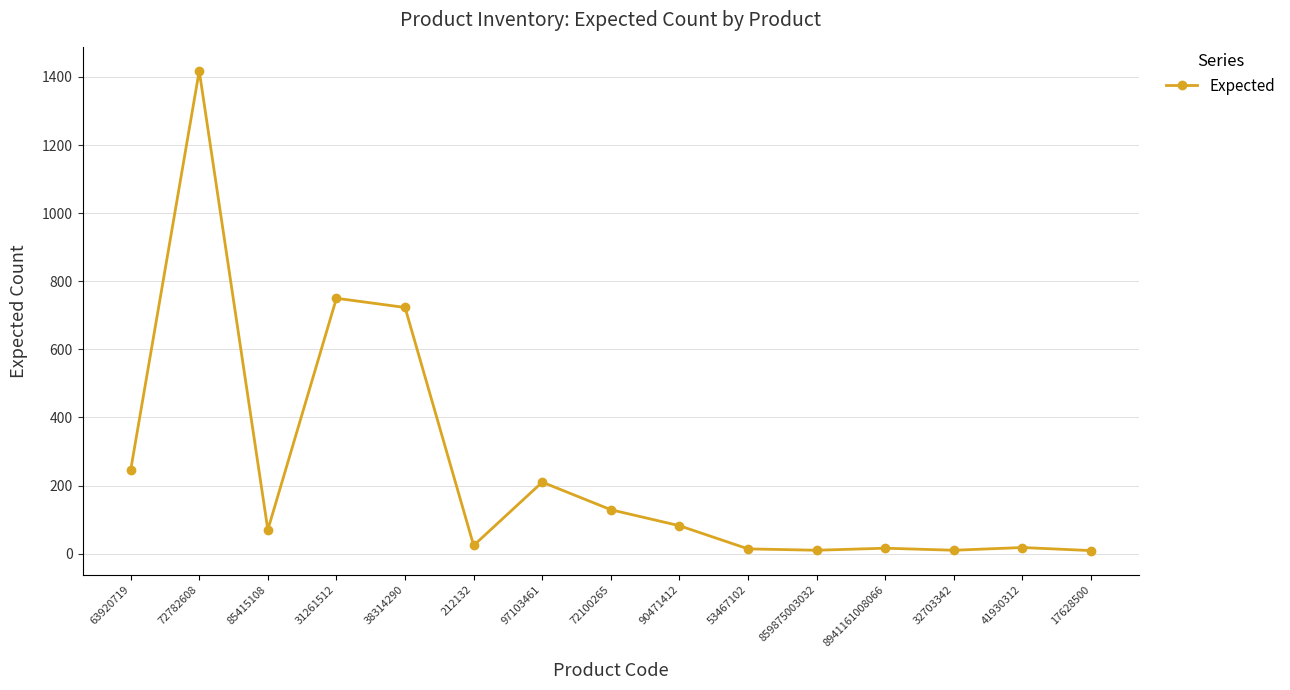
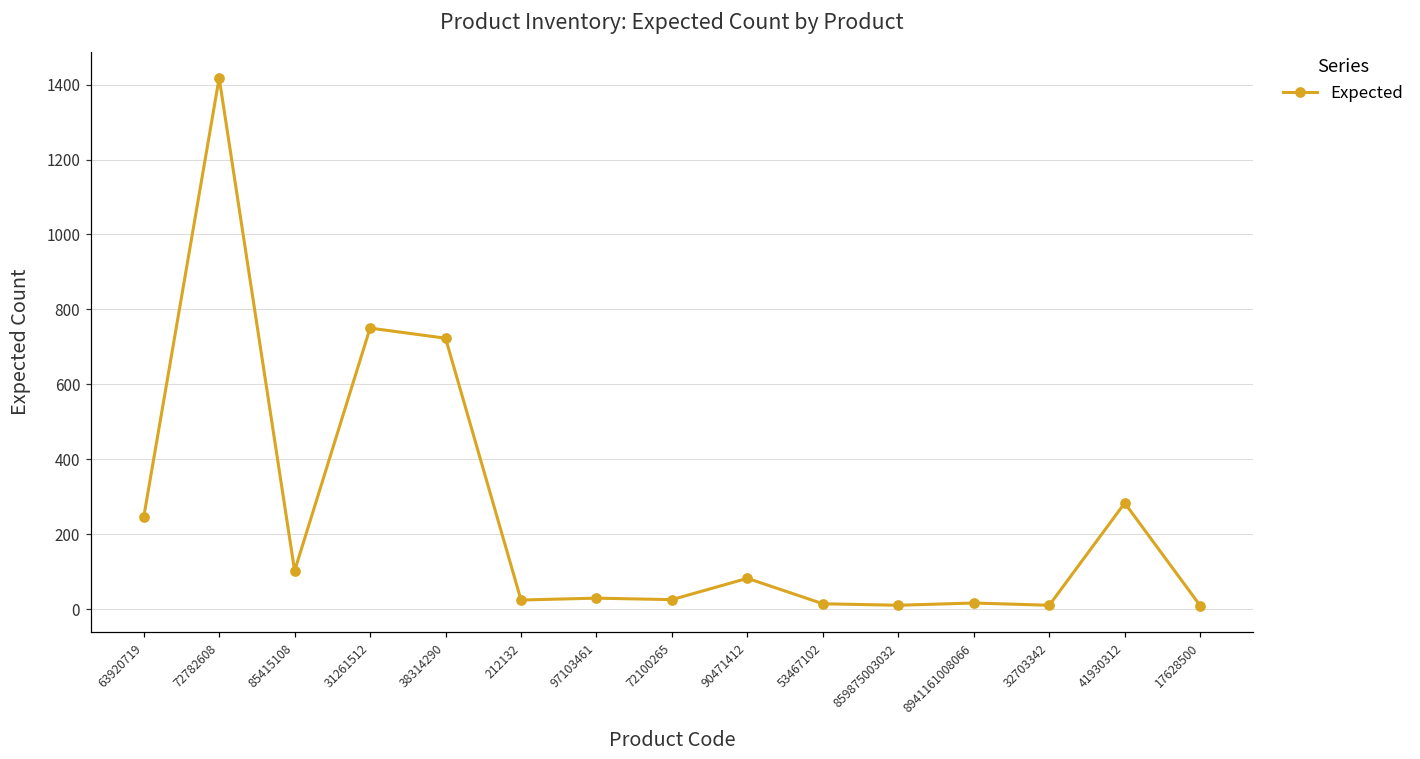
85415108: 70 -> 100
97103461: 210 -> 30
72100265: 130 -> 30
41930312: 20 -> 280
